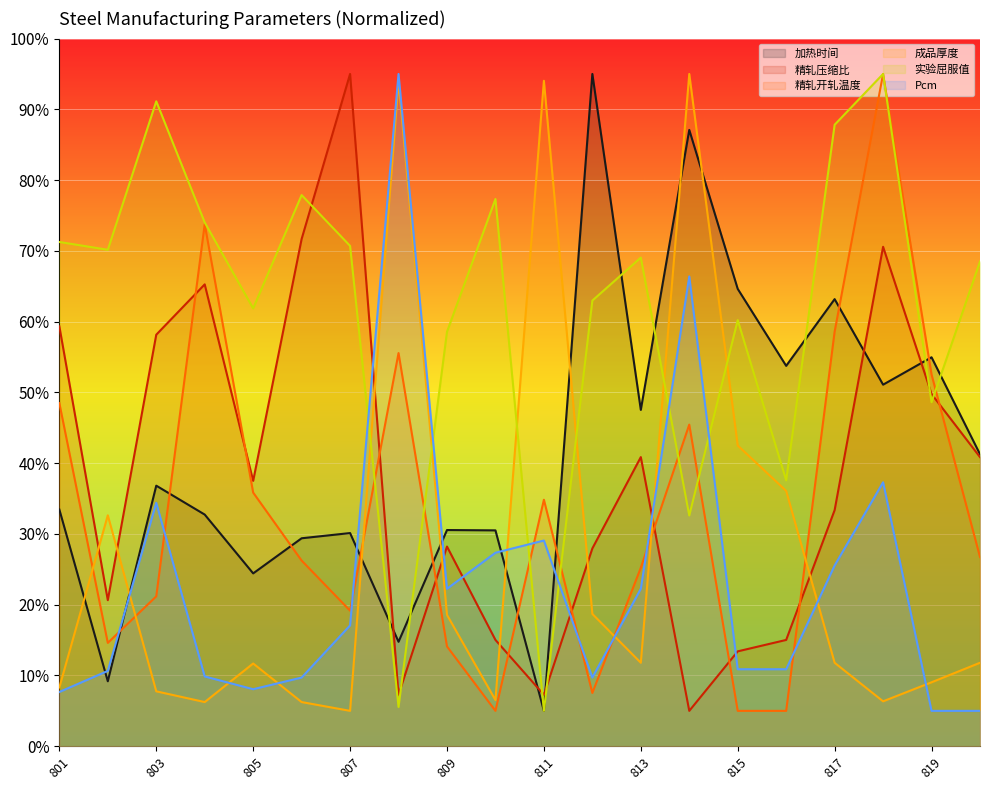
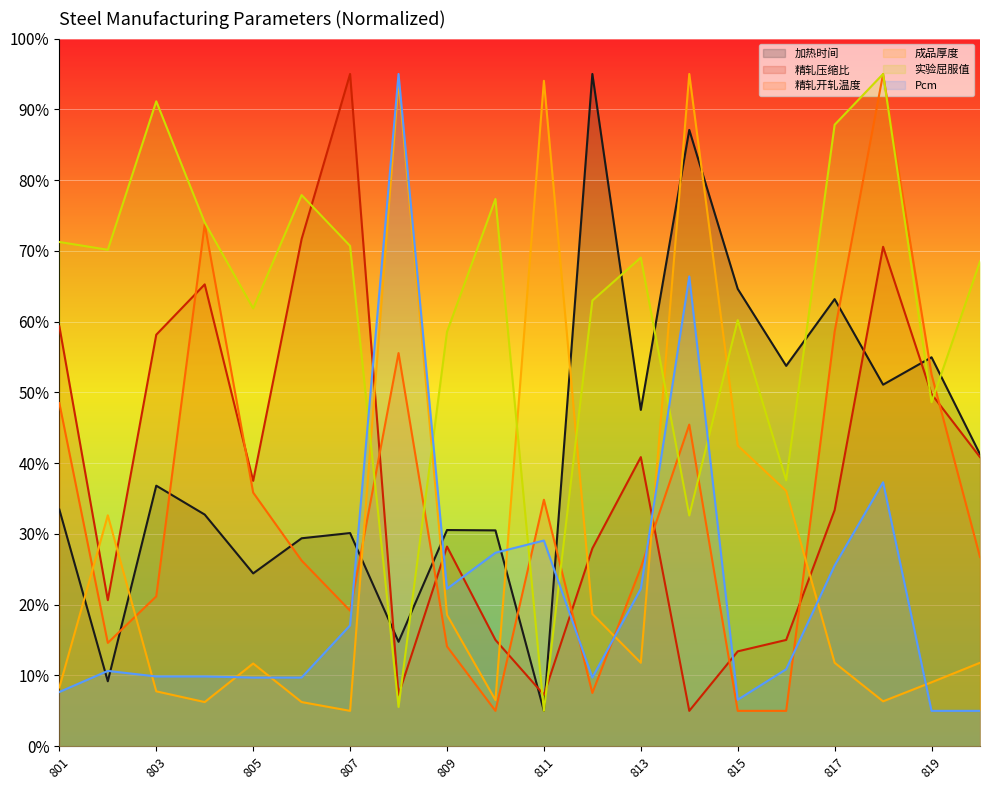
Pcm, 803: 34% -> 10%
Pcm, 805: 8% -> 10%
Pcm, 815: 11% -> 7%
